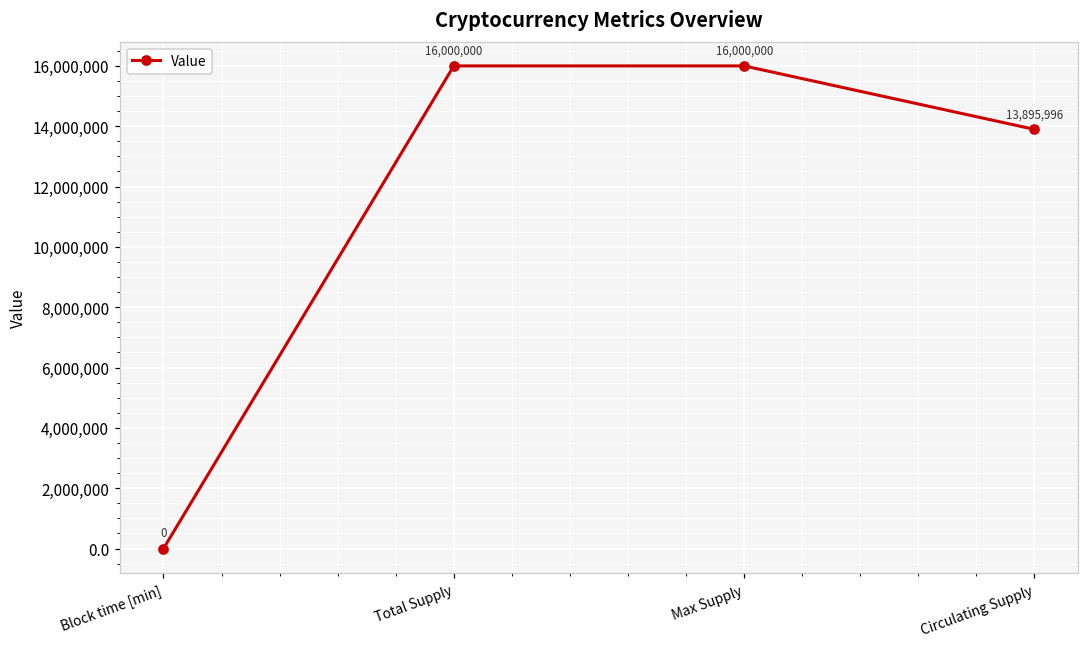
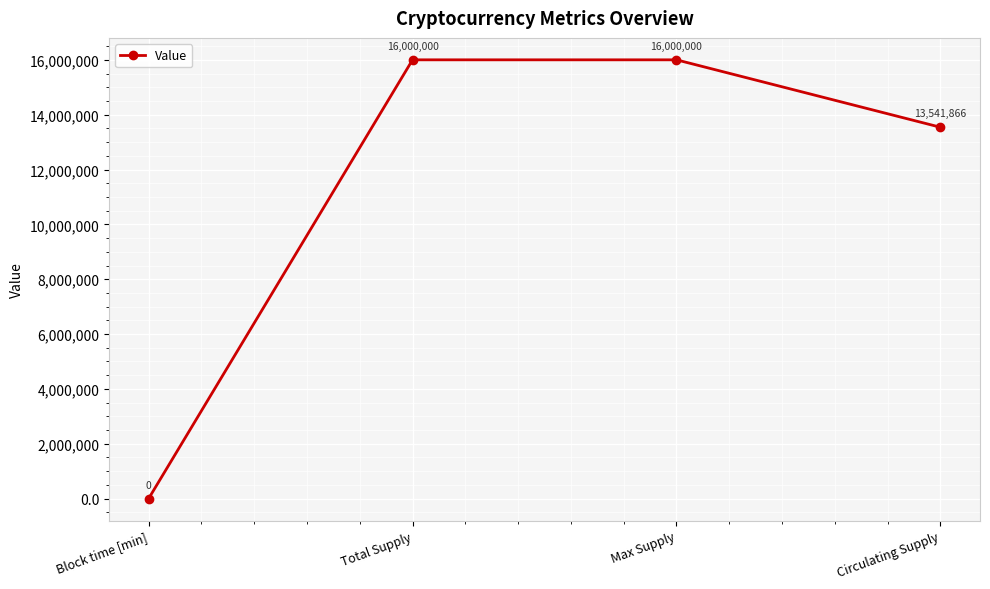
Circulating Supply: 13,895,996 -> 13,541,866
